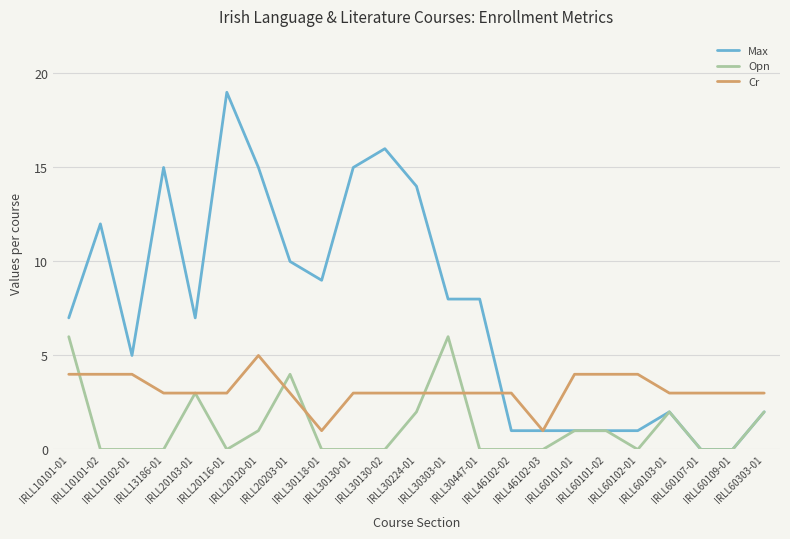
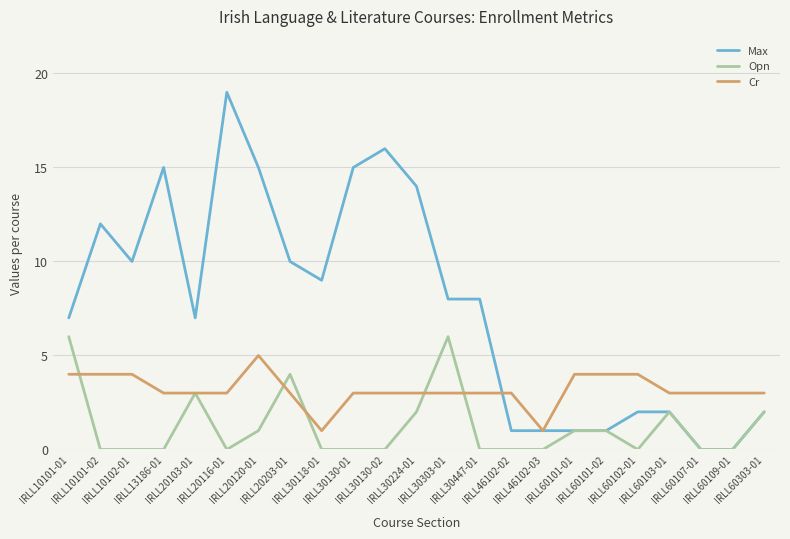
Max, IRLL10102-01: 5 -> 10
Max, IRLL60102-01: 1 -> 2
